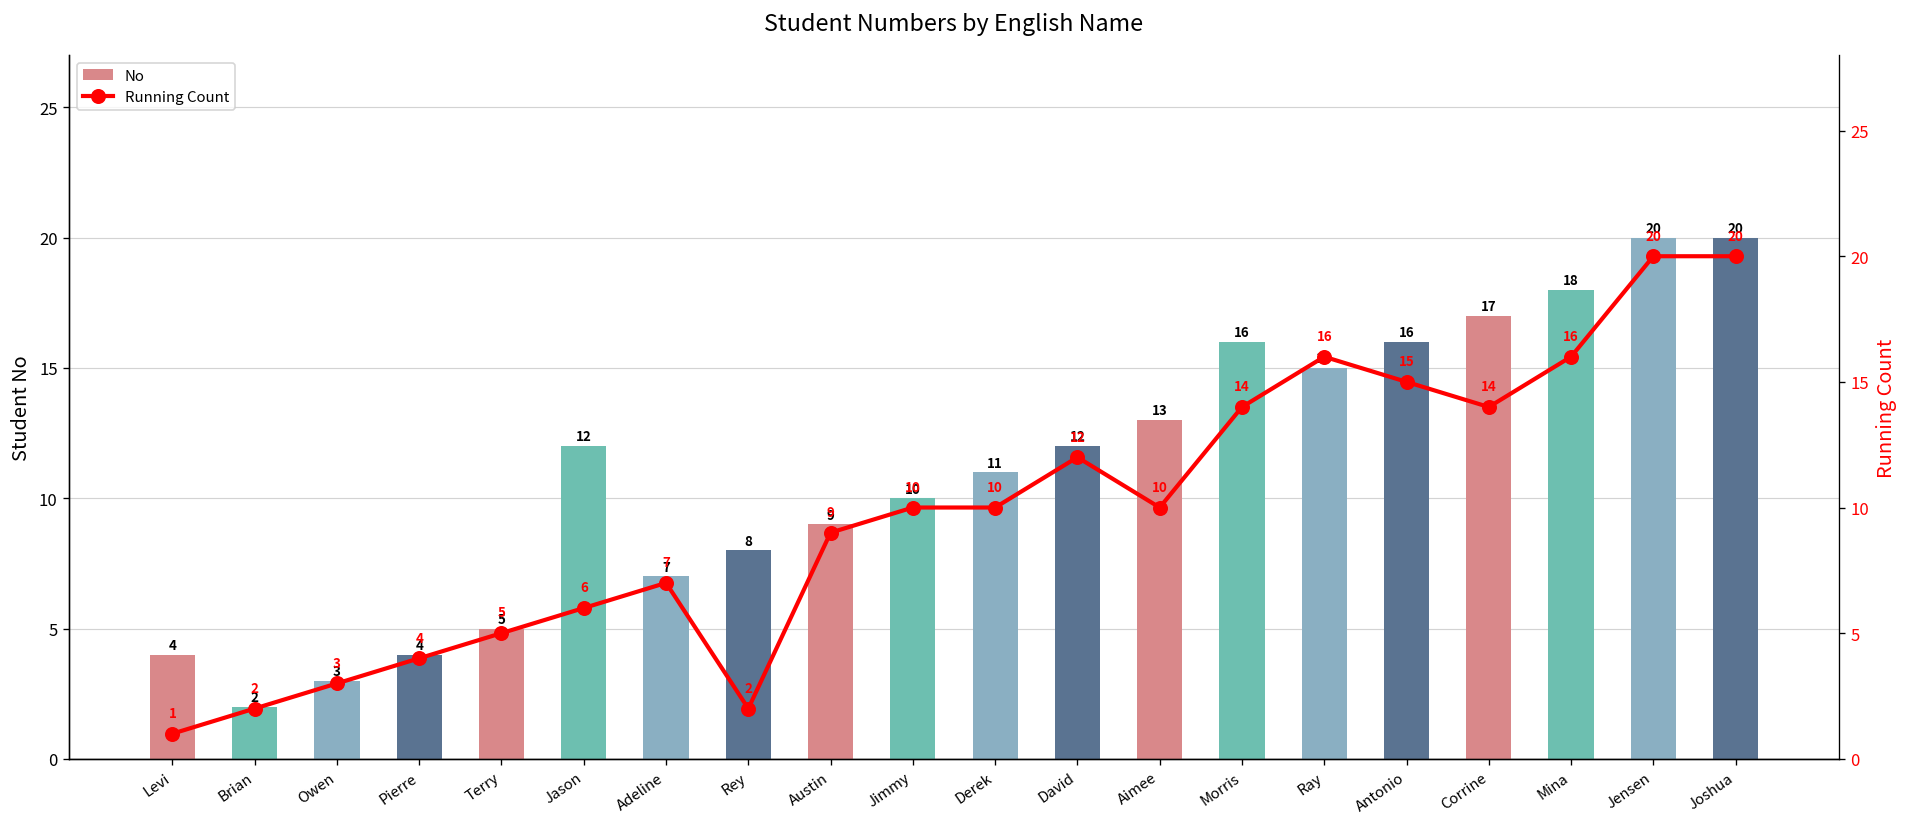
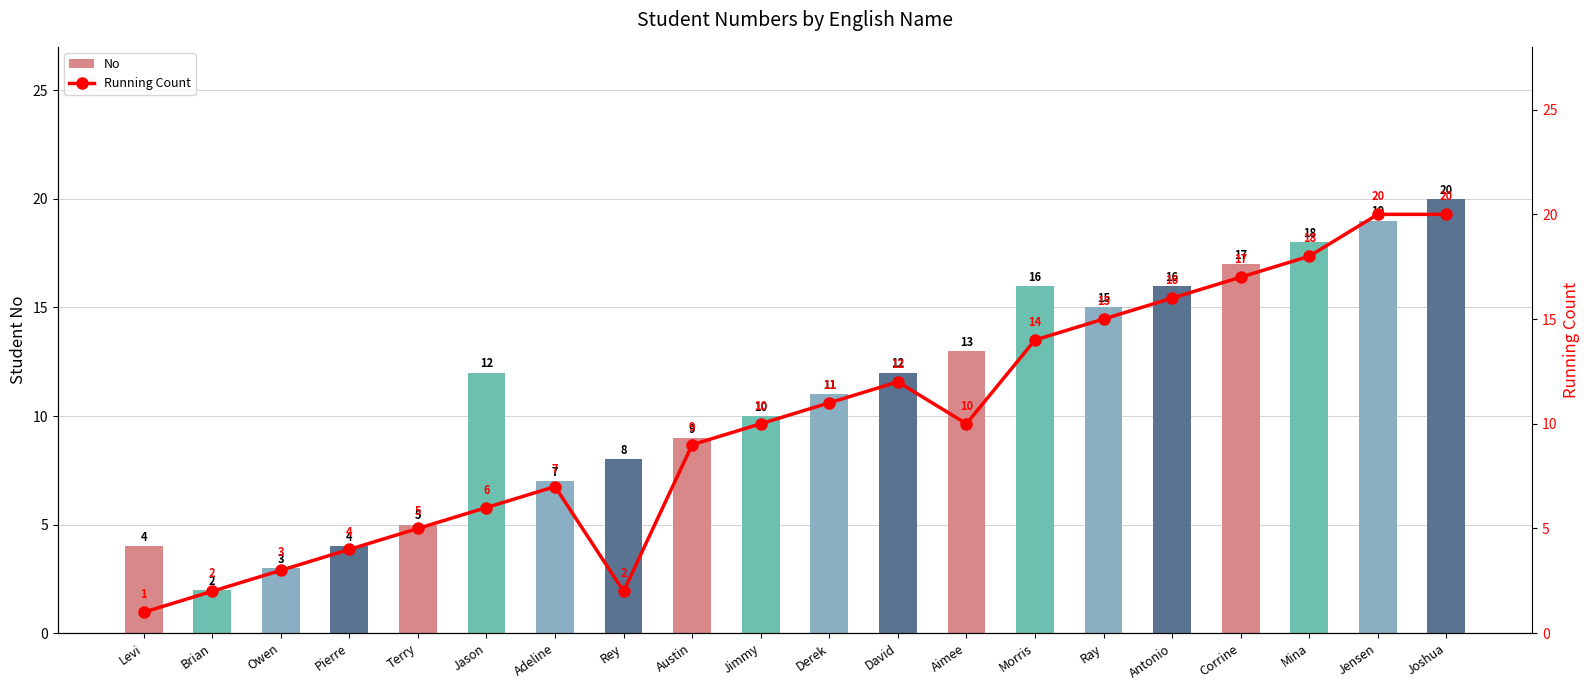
No, Jensen: 20 -> 19
Running Count, Derek: 10 -> 11
Running Count, Ray: 16 -> 15
Running Count, Antonio: 15 -> 16
Running Count, Corrine: 14 -> 17
Running Count, Mina: 16 -> 18
